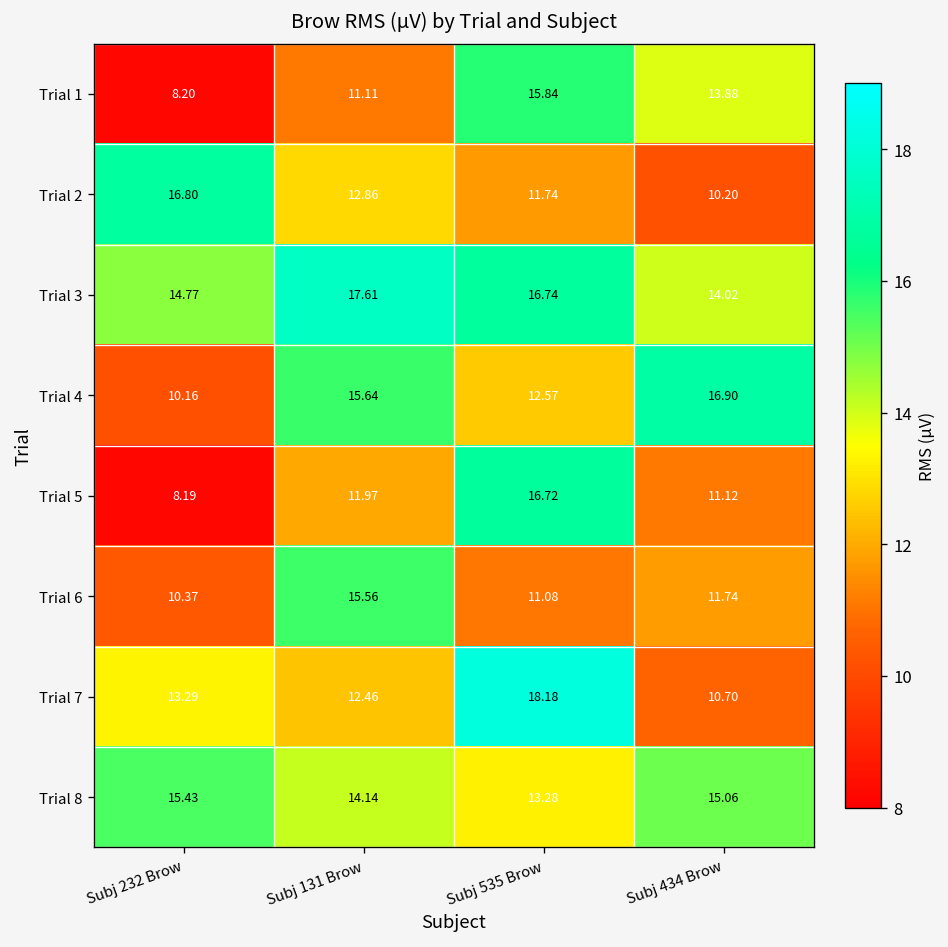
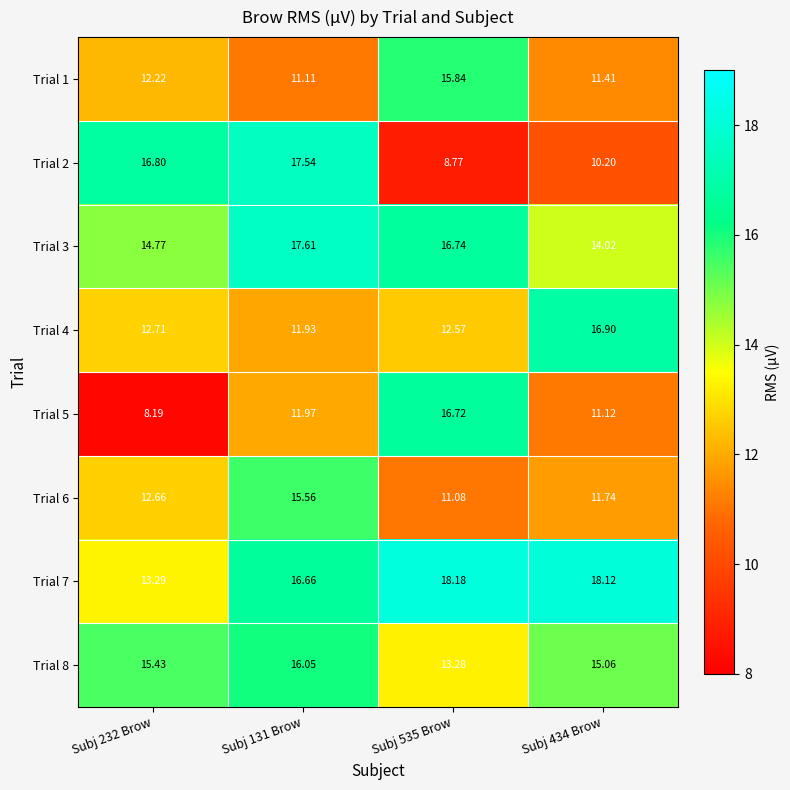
Trial 1, Subj 232 Brow: 8.20 -> 12.22
Trial 1, Subj 434 Brow: 13.88 -> 11.41
Trial 2, Subj 131 Brow: 12.86 -> 17.54
Trial 2, Subj 535 Brow: 11.74 -> 8.77
Trial 4, Subj 232 Brow: 10.16 -> 12.71
Trial 4, Subj 131 Brow: 15.64 -> 11.93
Trial 6, Subj 232 Brow: 10.37 -> 12.66
Trial 7, Subj 131 Brow: 12.46 -> 16.66
Trial 7, Subj 434 Brow: 10.70 -> 18.12
Trial 8, Subj 131 Brow: 14.14 -> 16.05
